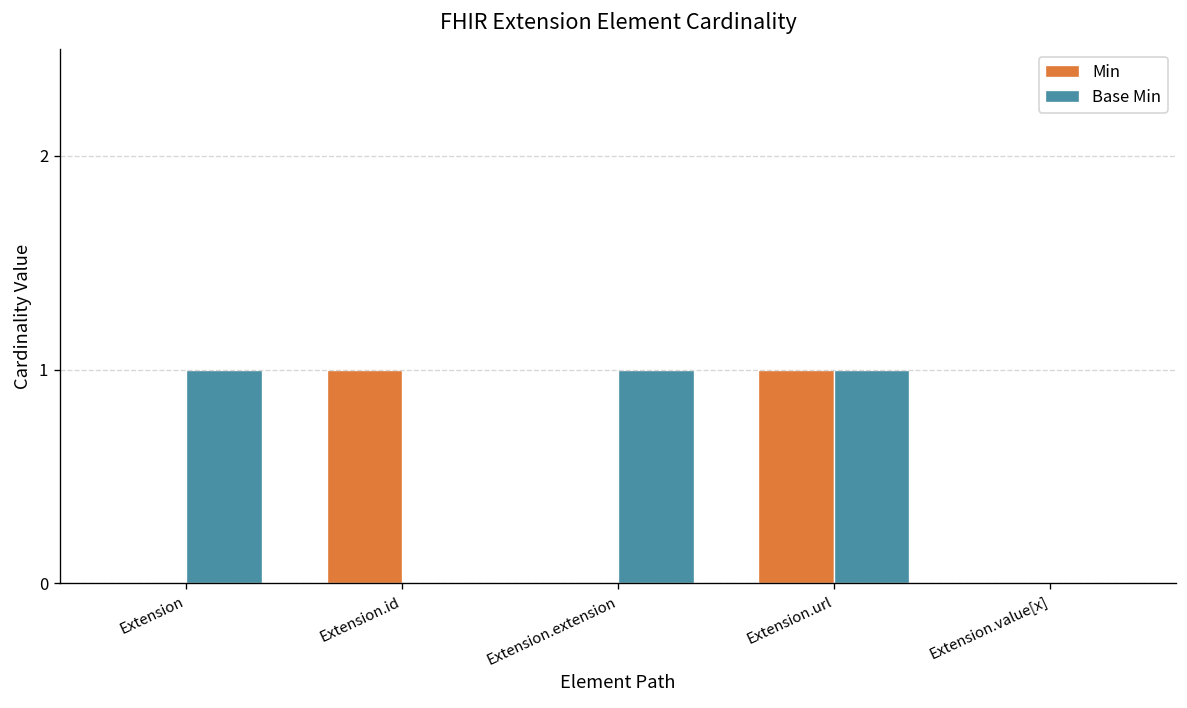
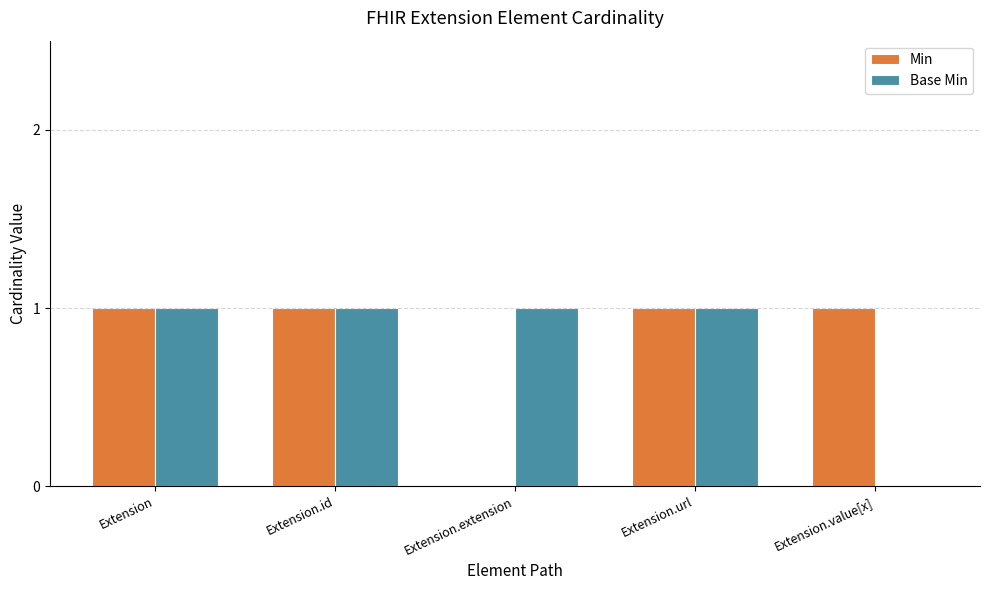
Min, Extension: 0 -> 1
Base Min, Extension.id: 0 -> 1
Min, Extension.value[x]: 0 -> 1
